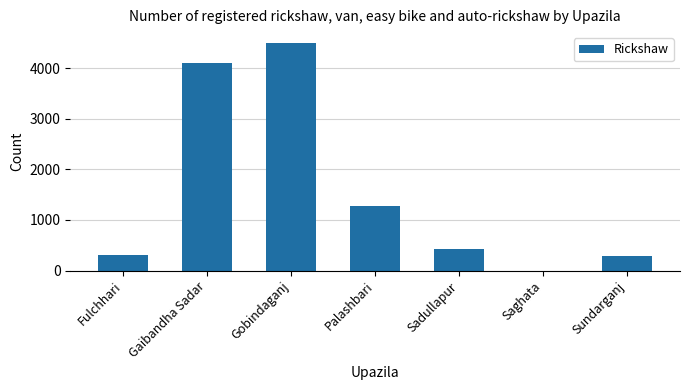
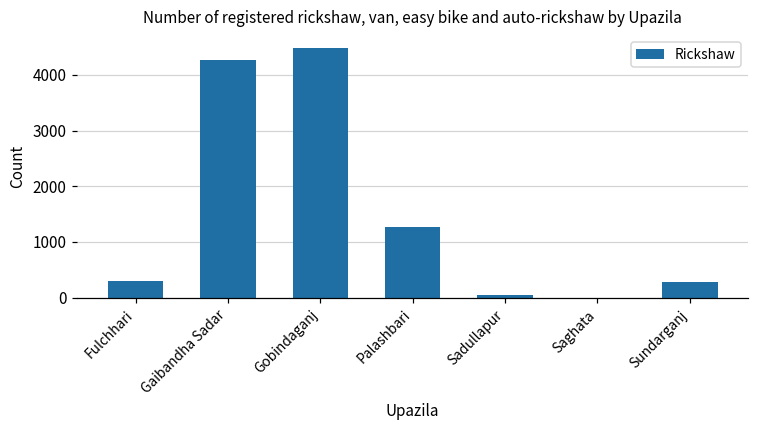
Gaibandha Sadar: 4100 -> 4300
Sadullapur: 400 -> 100
